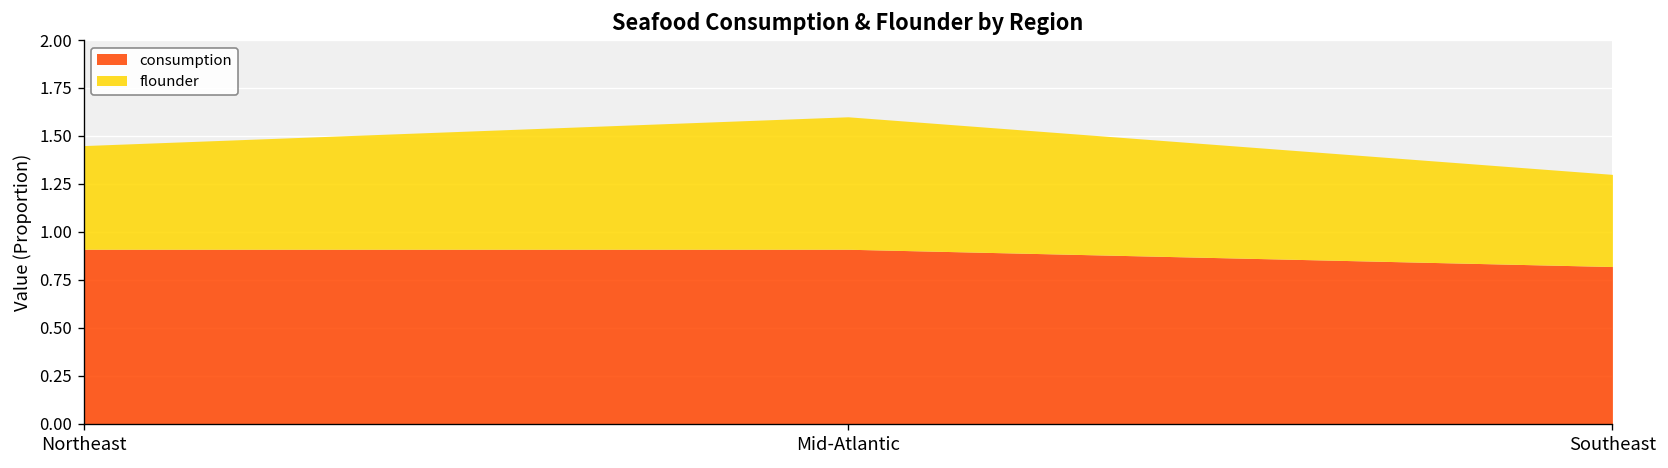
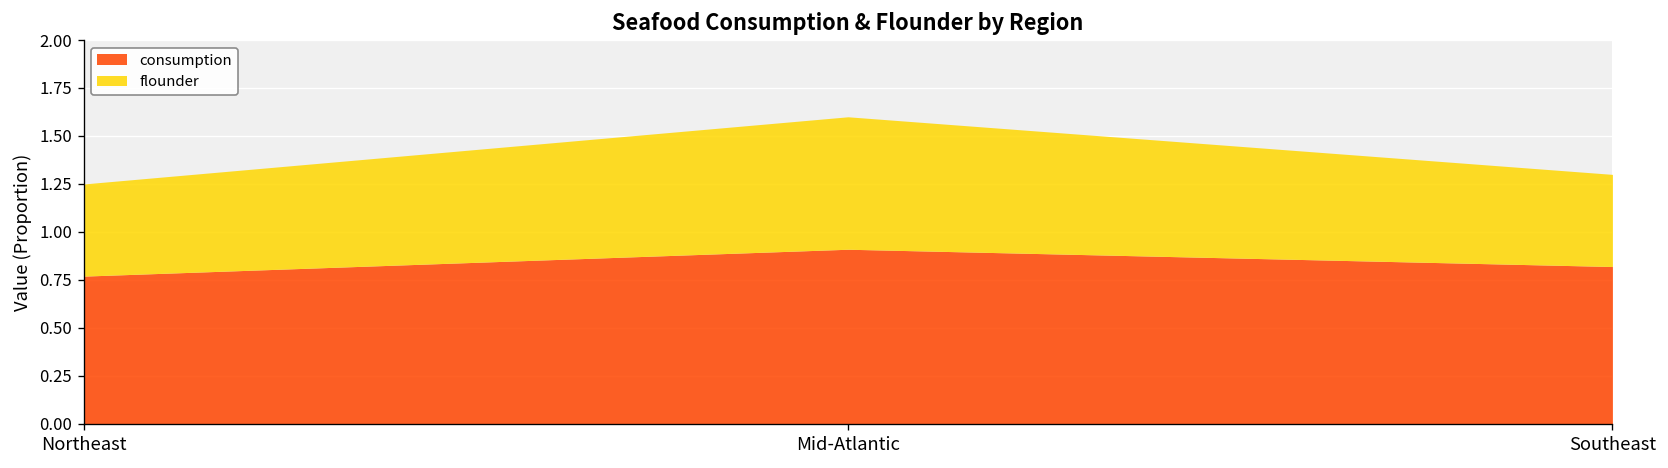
consumption, Northeast: 0.91 -> 0.77
flounder, Northeast: 0.54 -> 0.48
